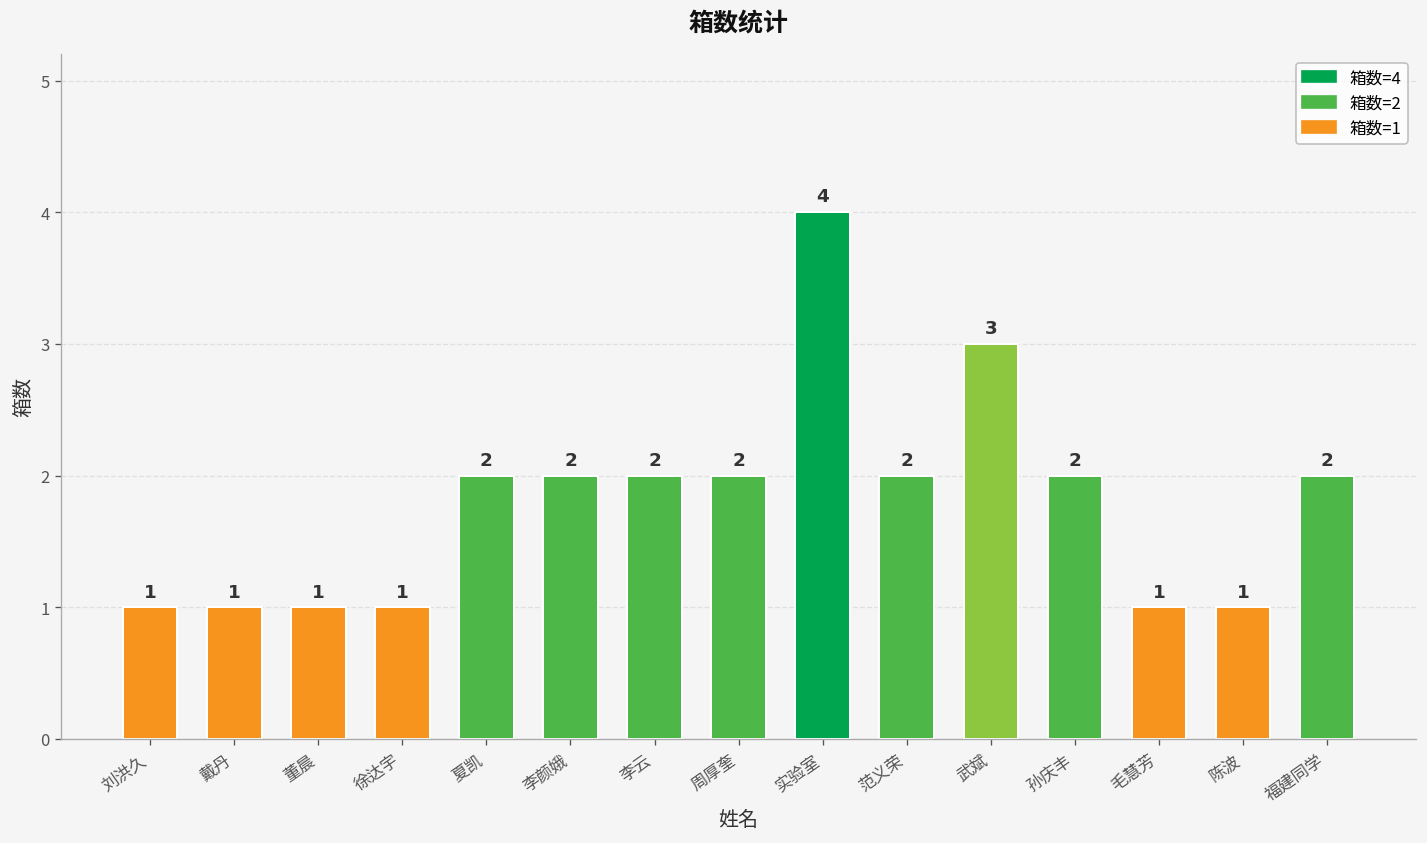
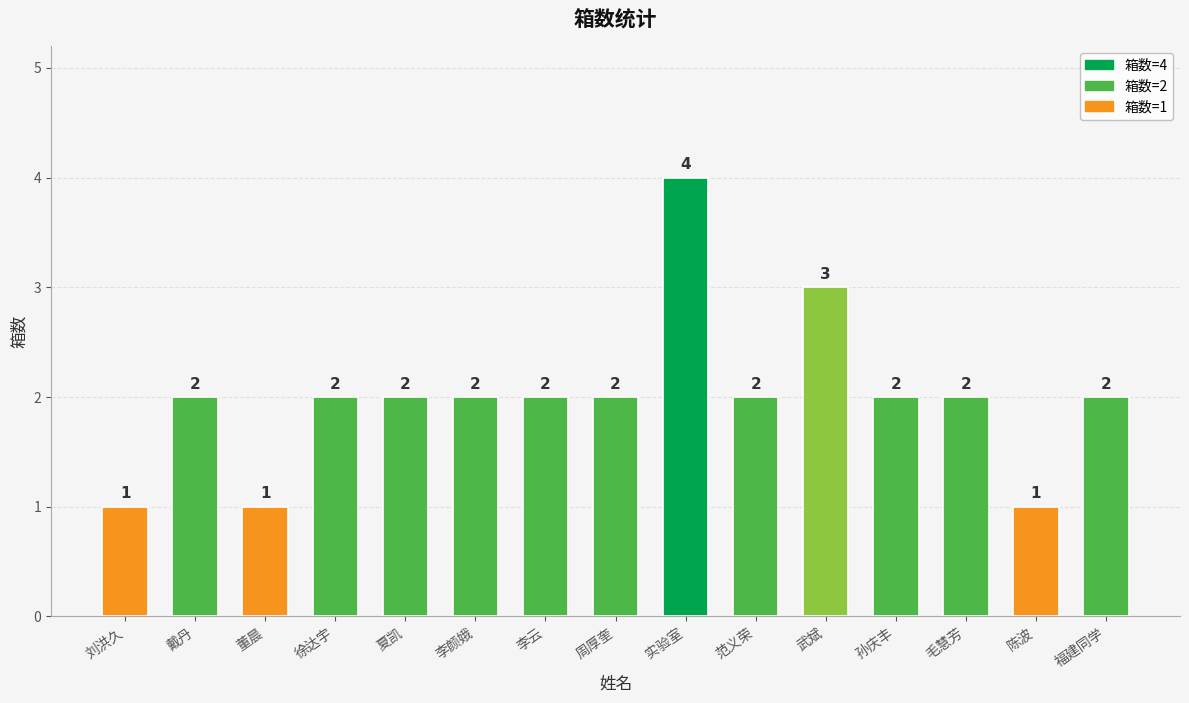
戴丹: 1 -> 2
徐达宇: 1 -> 2
毛慧芳: 1 -> 2
